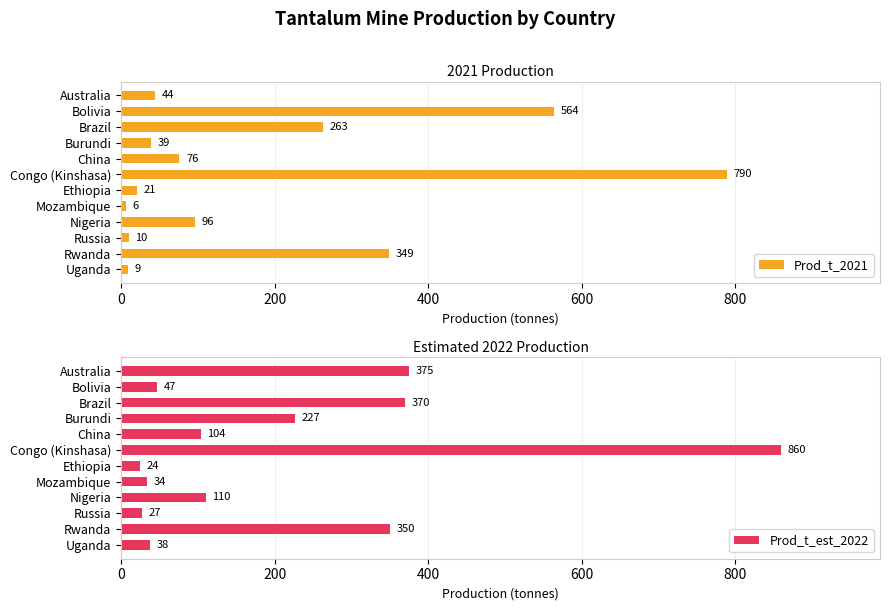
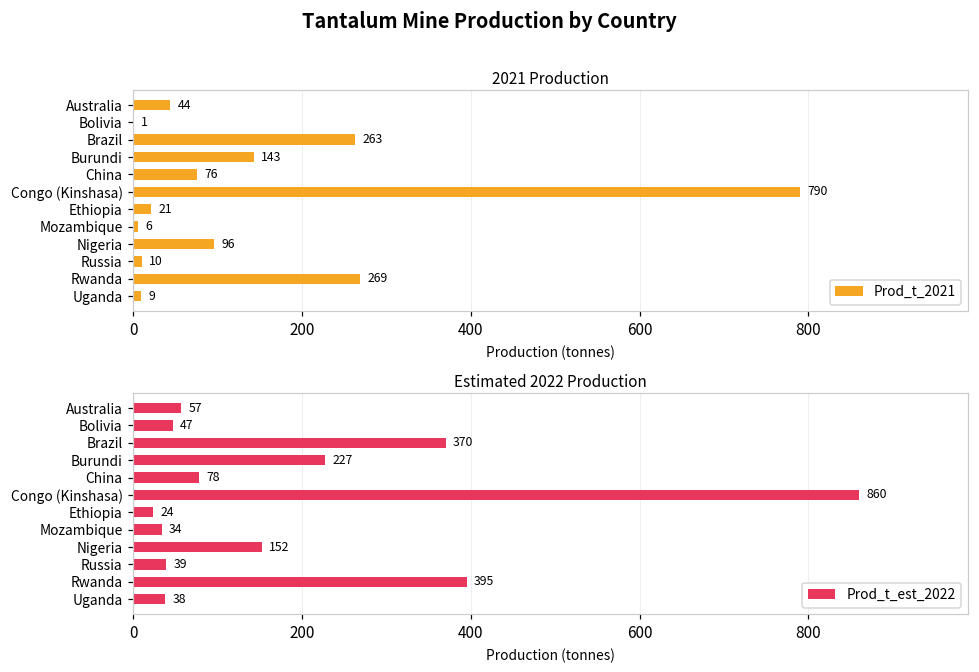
2021 Production, Bolivia: 564 -> 1
2021 Production, Burundi: 39 -> 143
2021 Production, Rwanda: 349 -> 269
Estimated 2022 Production, Australia: 375 -> 57
Estimated 2022 Production, China: 104 -> 78
Estimated 2022 Production, Nigeria: 110 -> 152
Estimated 2022 Production, Russia: 27 -> 39
Estimated 2022 Production, Rwanda: 350 -> 395
